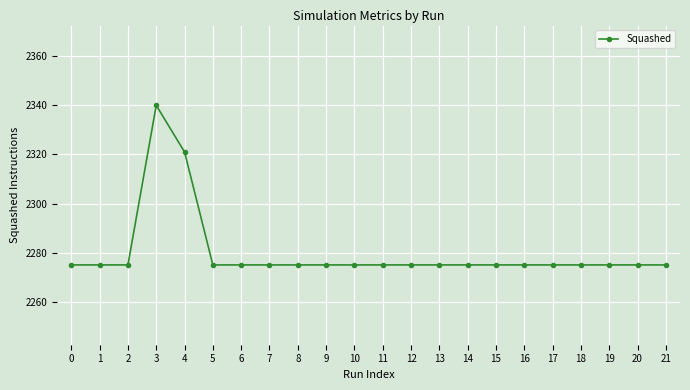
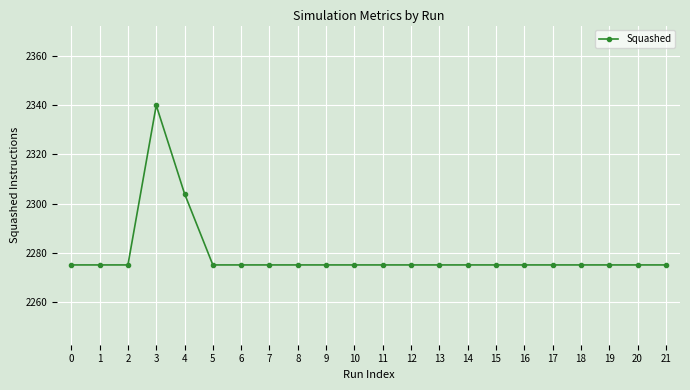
4: 2321 -> 2304
